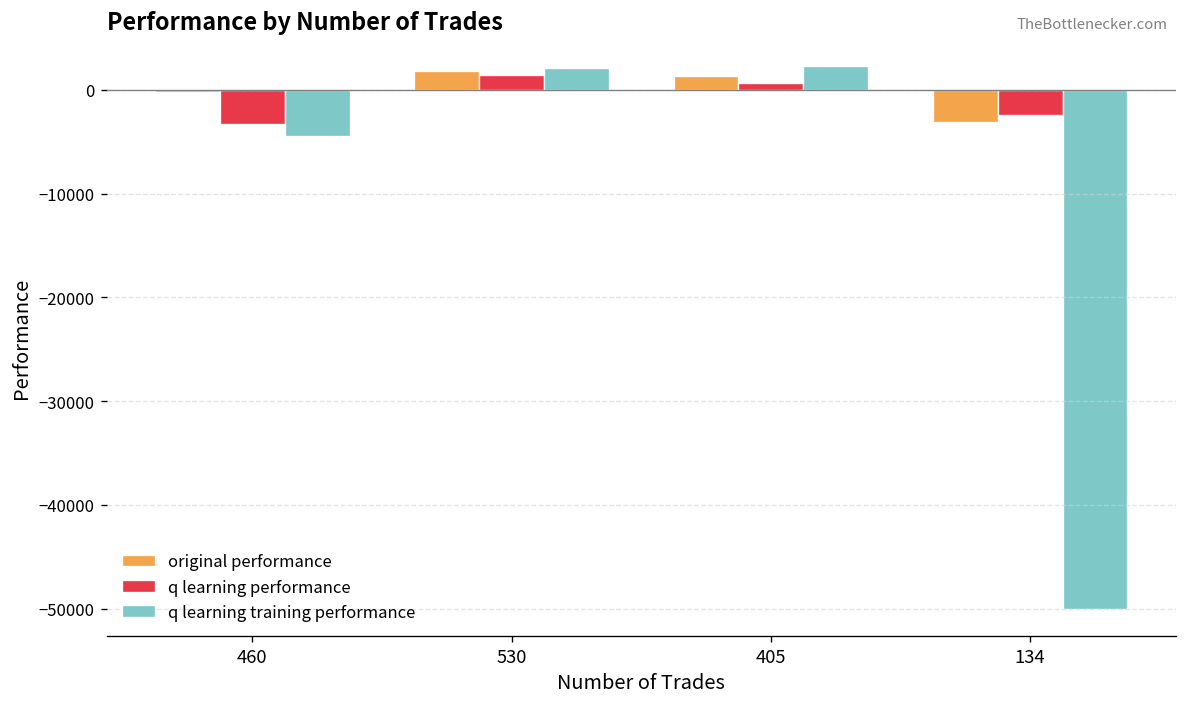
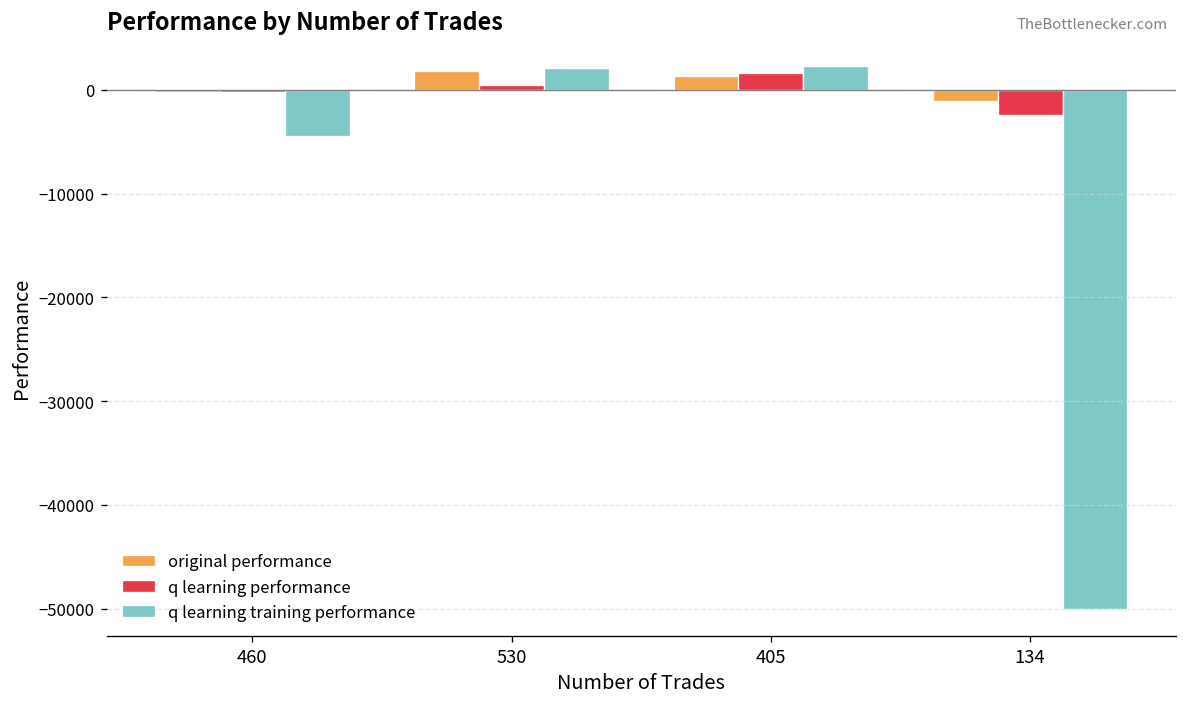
q learning performance, 460: -3000 -> 0
q learning performance, 530: 1400 -> 500
q learning performance, 405: 1000 -> 2000
original performance, 134: -3000 -> -1000
